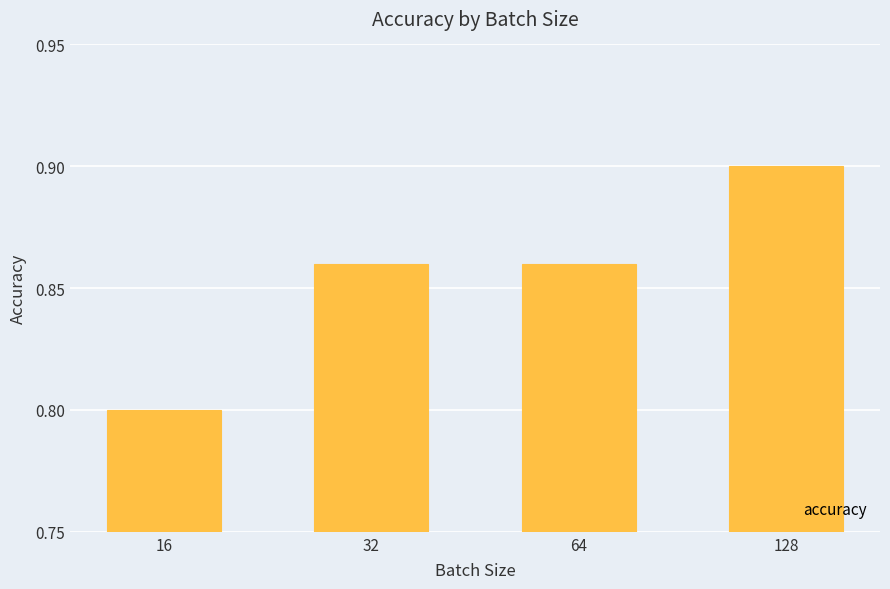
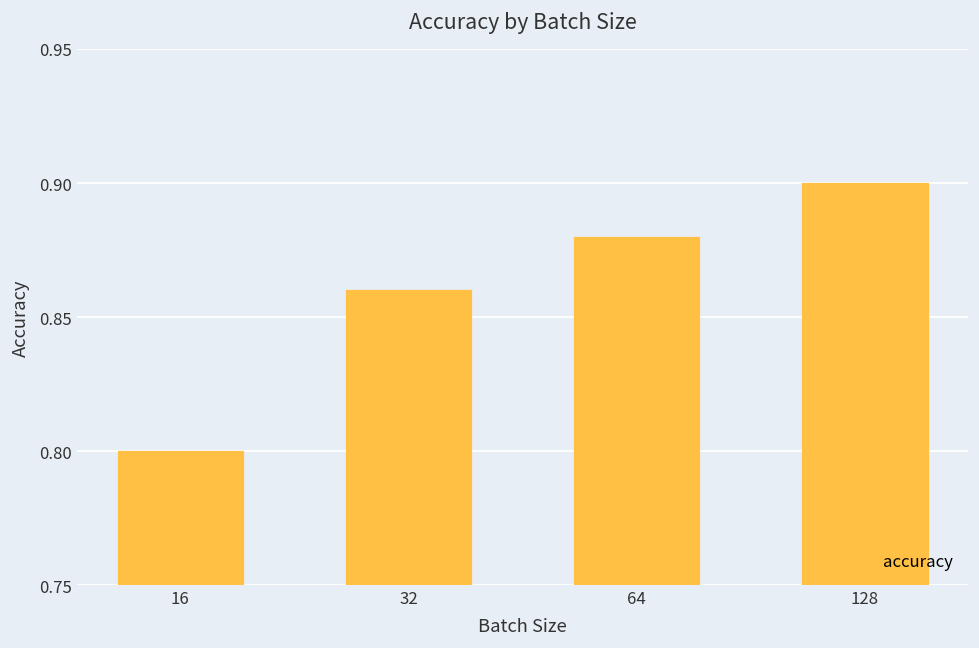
64: 0.86 -> 0.88
